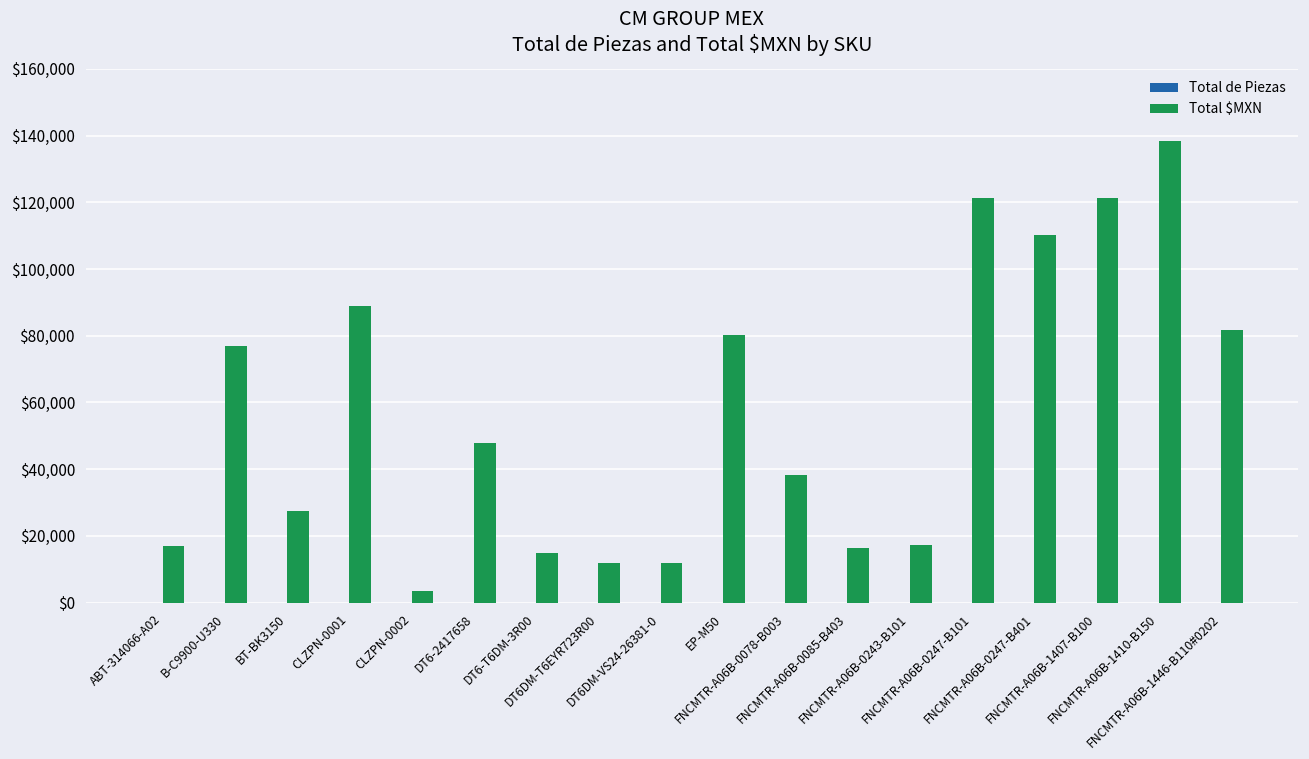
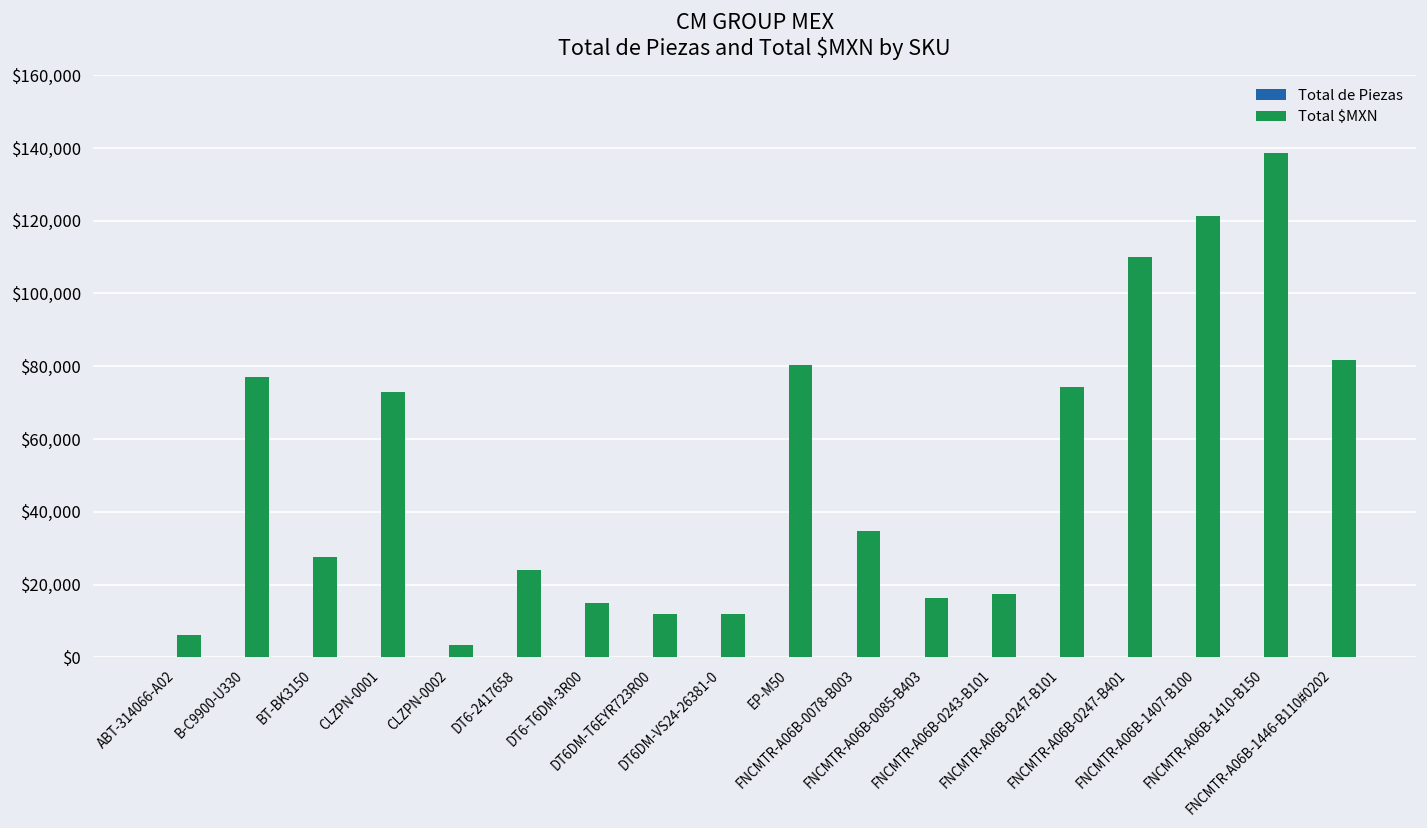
Total $MXN, ABT-314066-A02: $17,000 -> $6,000
Total $MXN, CLZPN-0001: $89,000 -> $73,000
Total $MXN, DT6-2417658: $48,000 -> $24,000
Total $MXN, FNCMTR-A06B-0078-B003: $38,000 -> $35,000
Total $MXN, FNCMTR-A06B-0247-B101: $121,000 -> $74,000
